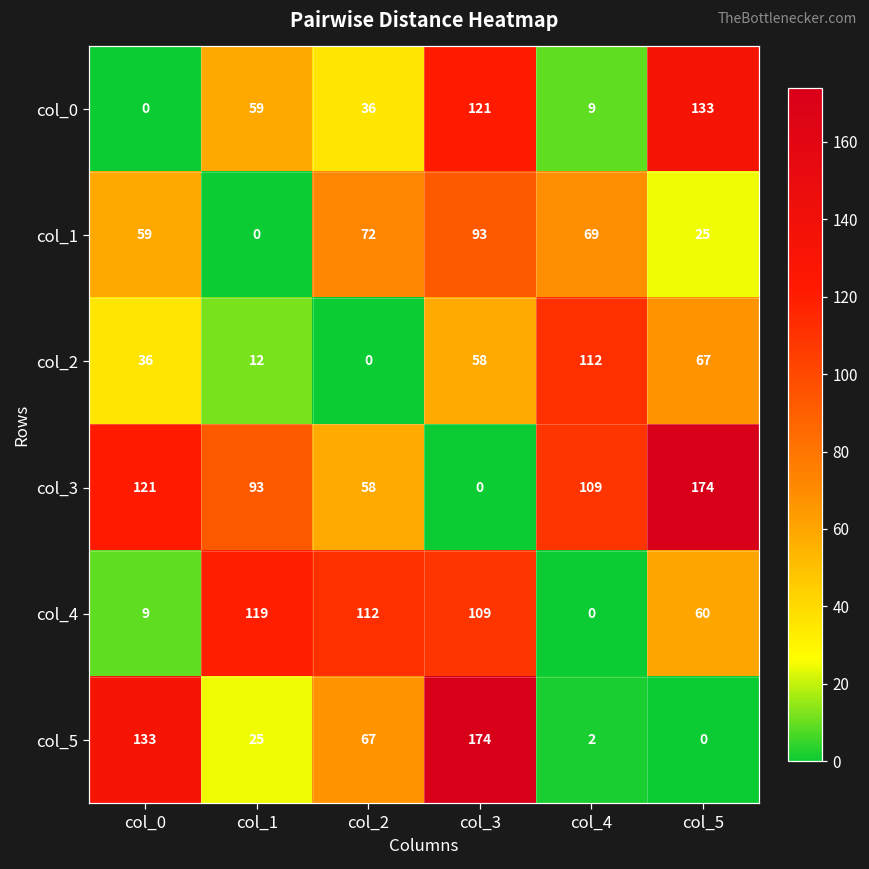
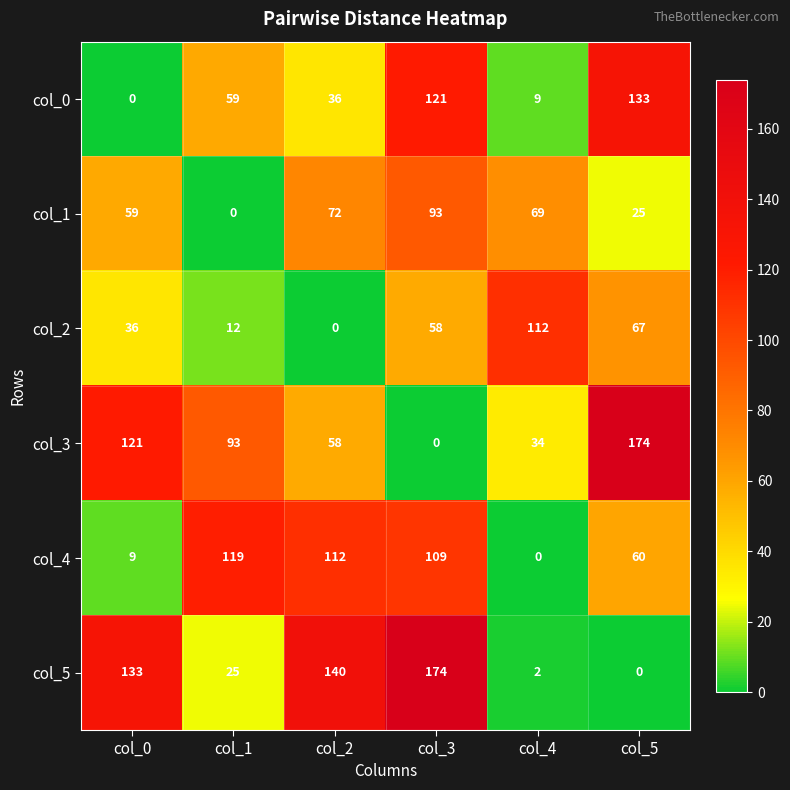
col_3, col_4: 109 -> 34
col_5, col_2: 67 -> 140
